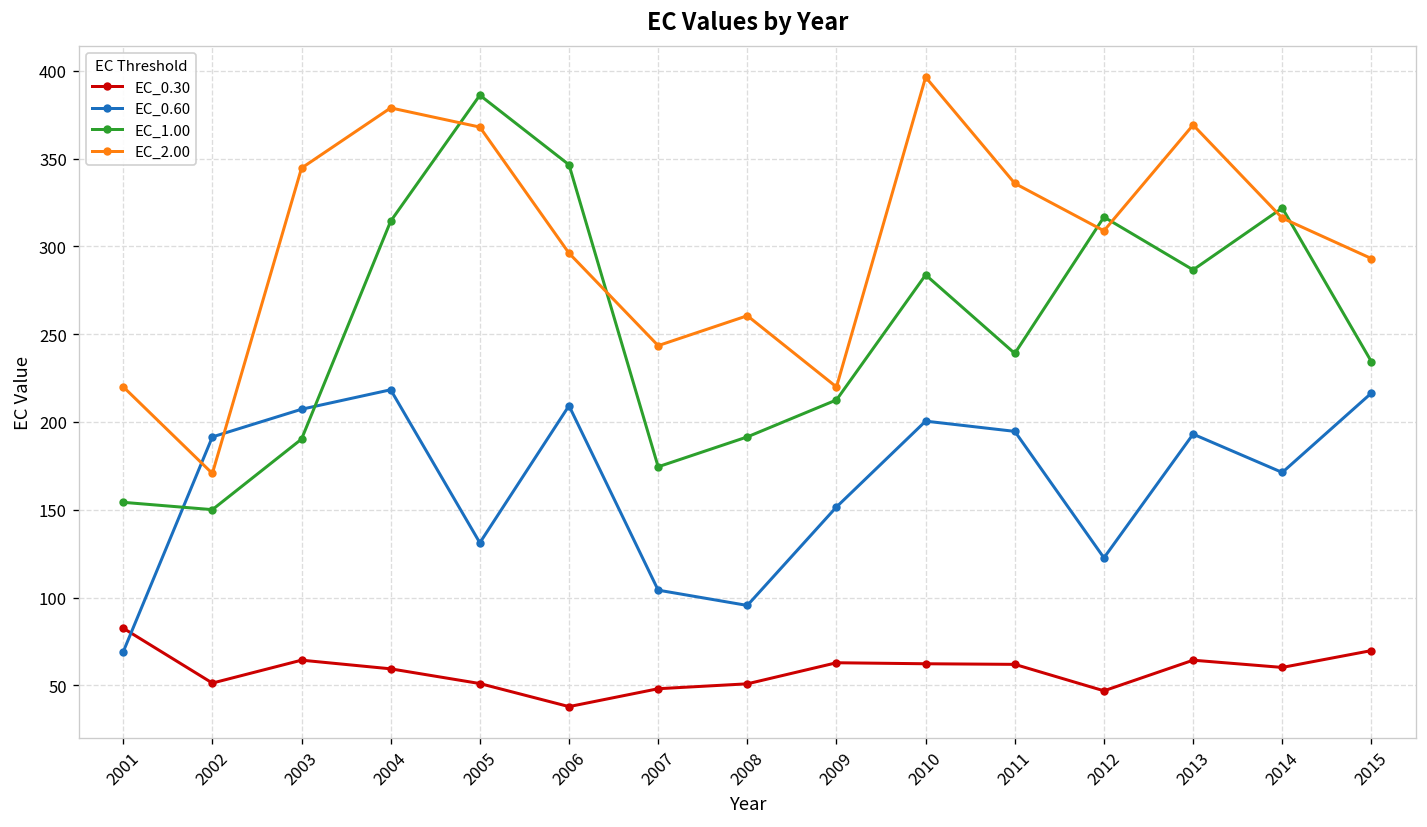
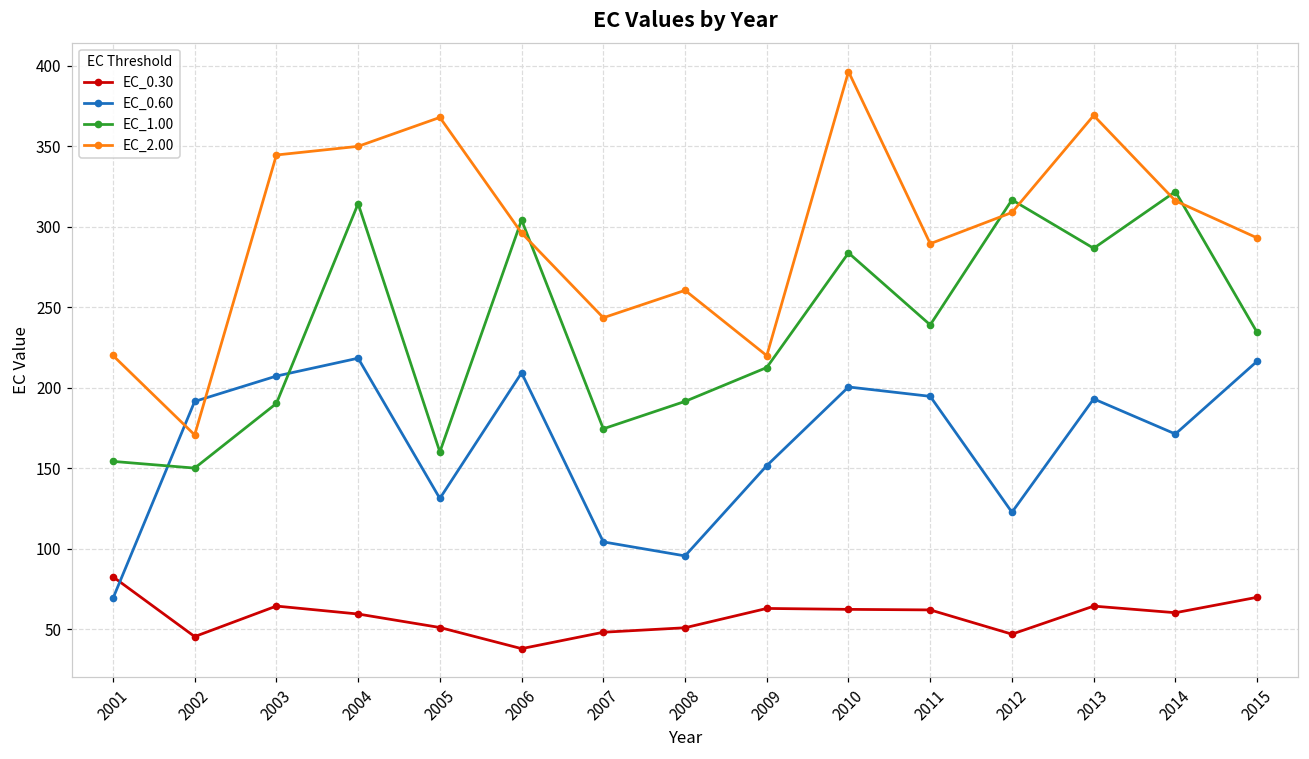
EC_0.30, 2002: 51 -> 45
EC_2.00, 2004: 379 -> 350
EC_1.00, 2005: 386 -> 160
EC_1.00, 2006: 346 -> 304
EC_2.00, 2011: 336 -> 289
